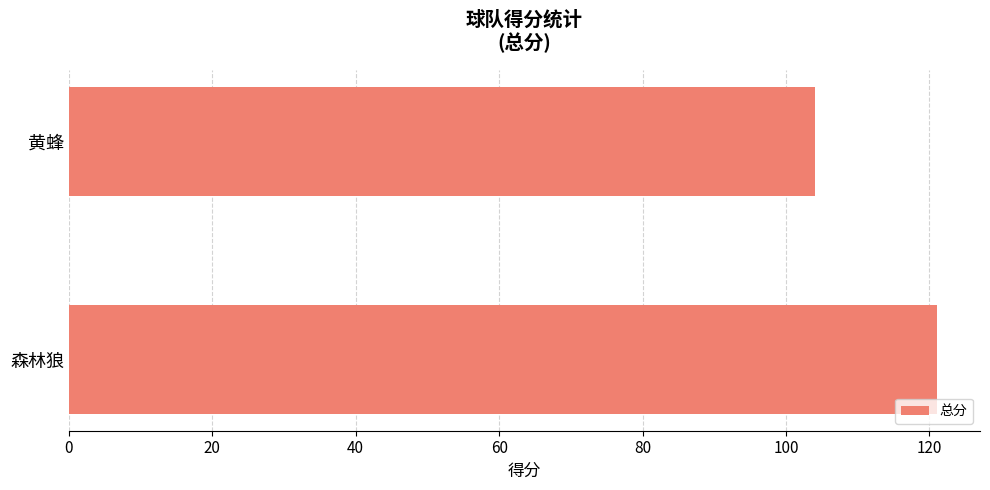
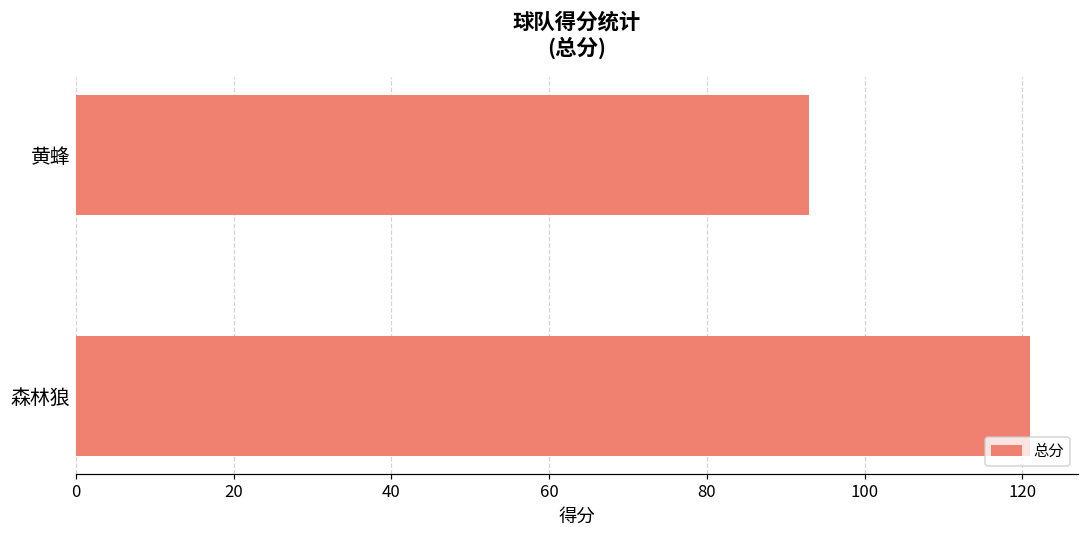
黄蜂: 104 -> 93
